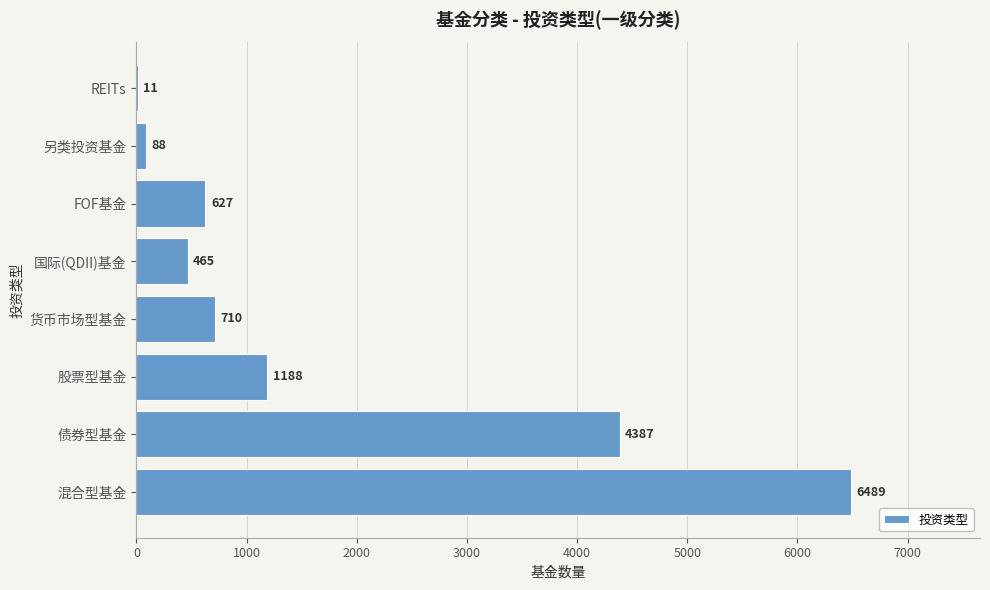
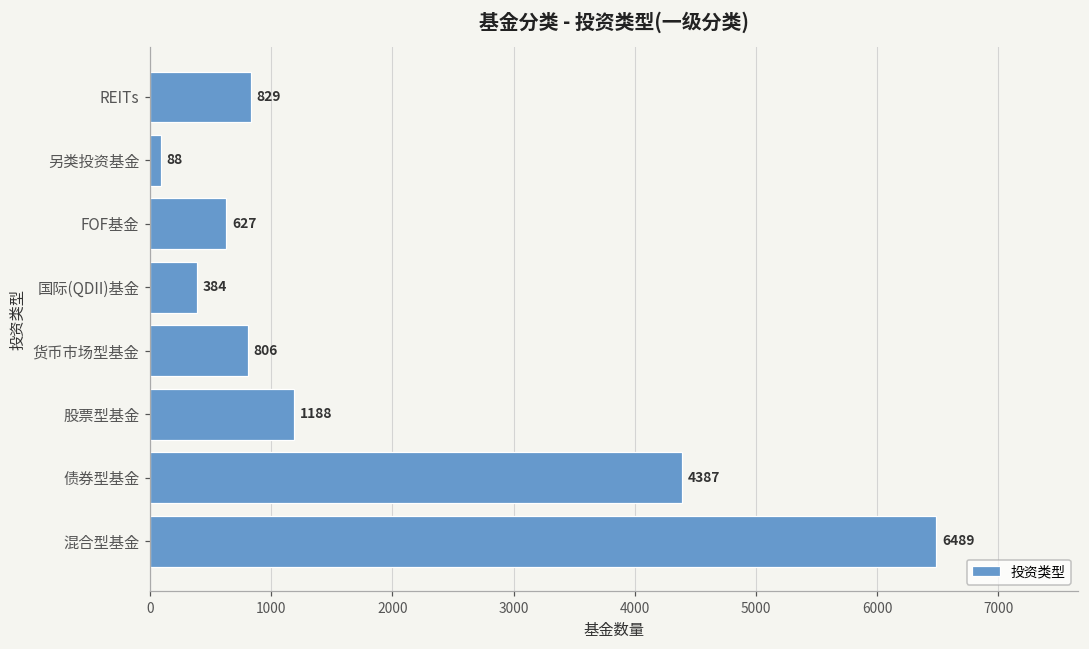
REITs: 11 -> 829
国际(QDII)基金: 465 -> 384
货币市场型基金: 710 -> 806
